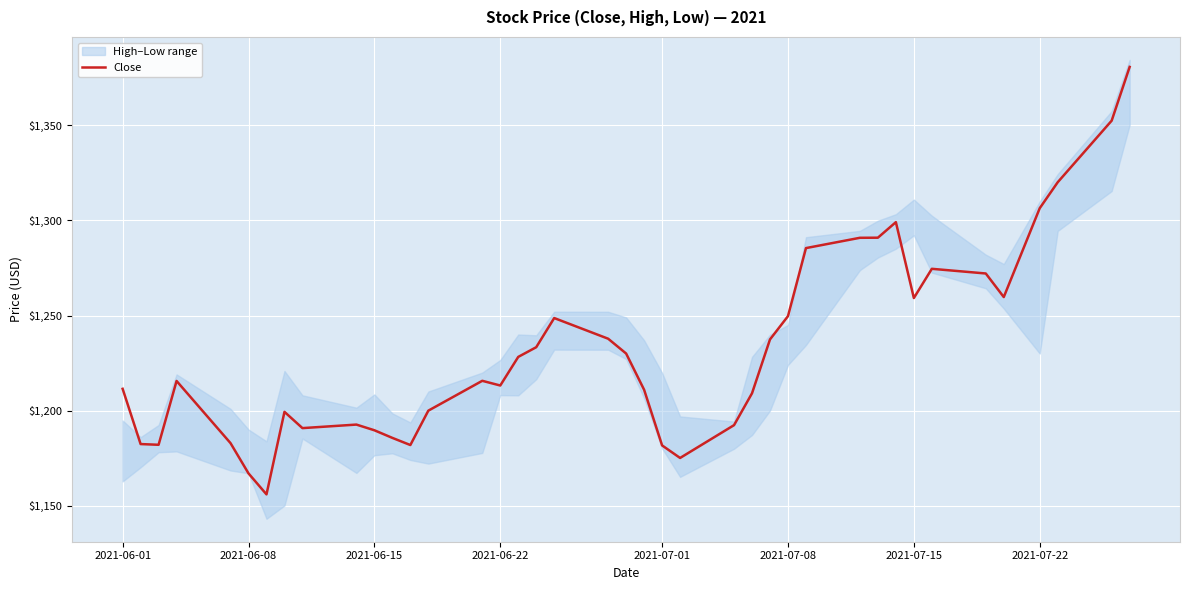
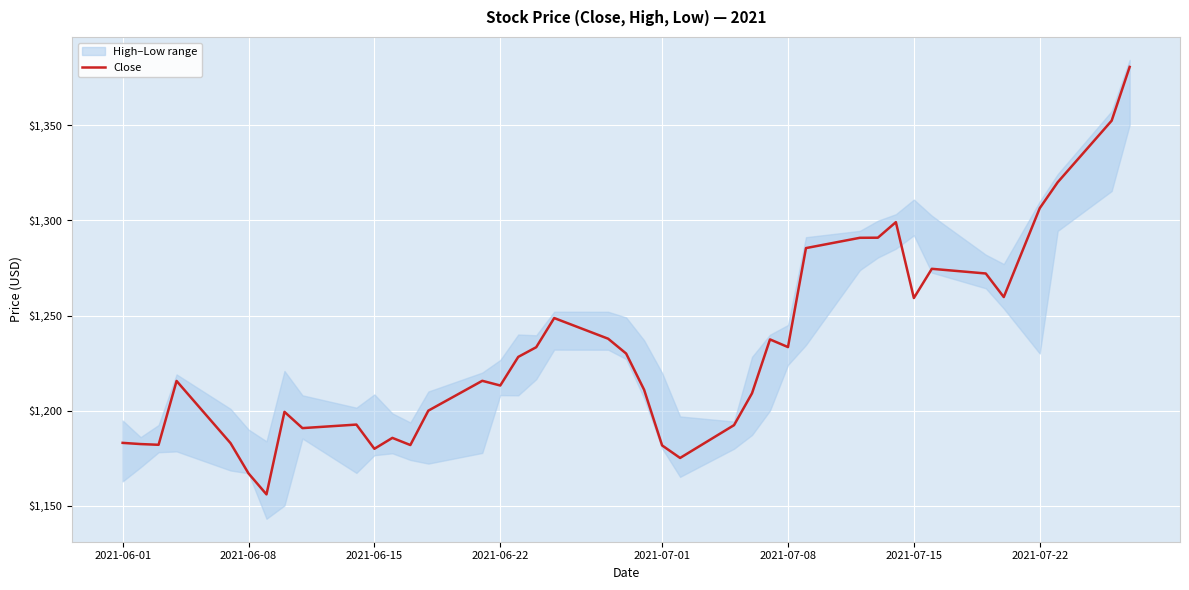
Close, 2021-06-01: $1,211 -> $1,183
Close, 2021-06-15: $1,190 -> $1,180
Close, 2021-07-08: $1,250 -> $1,233
